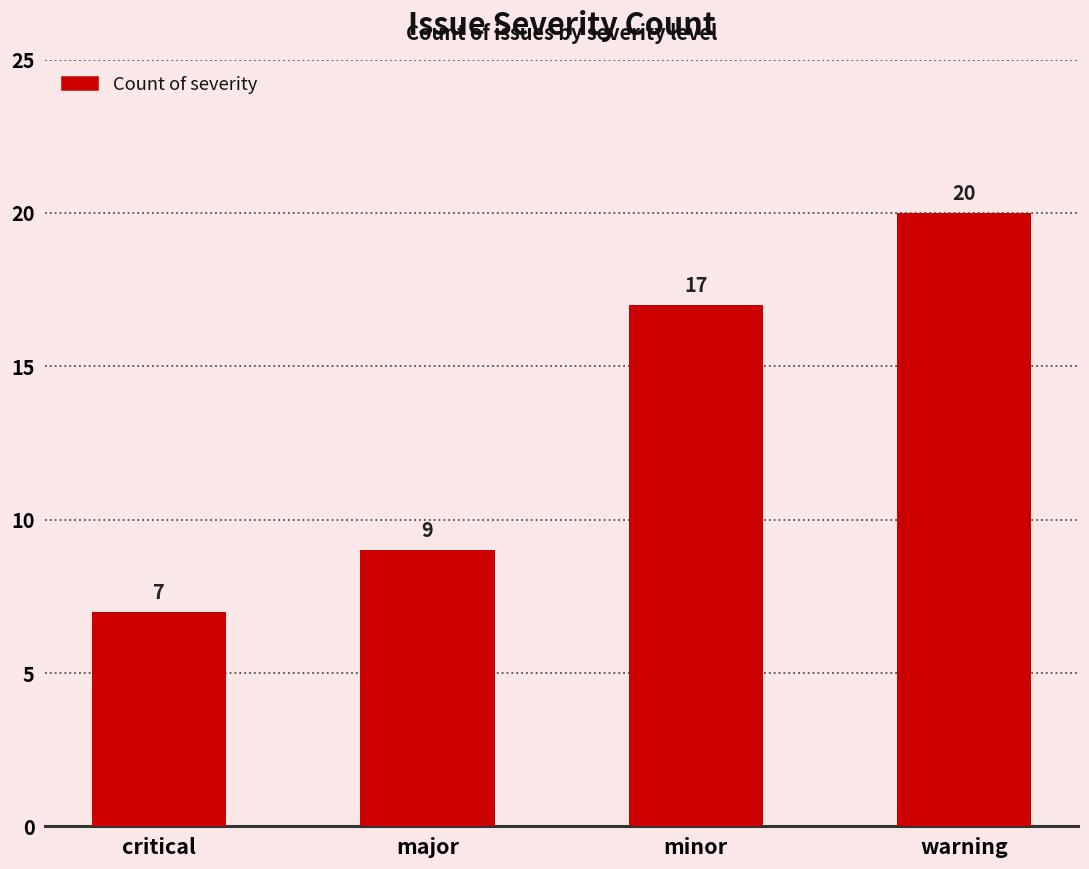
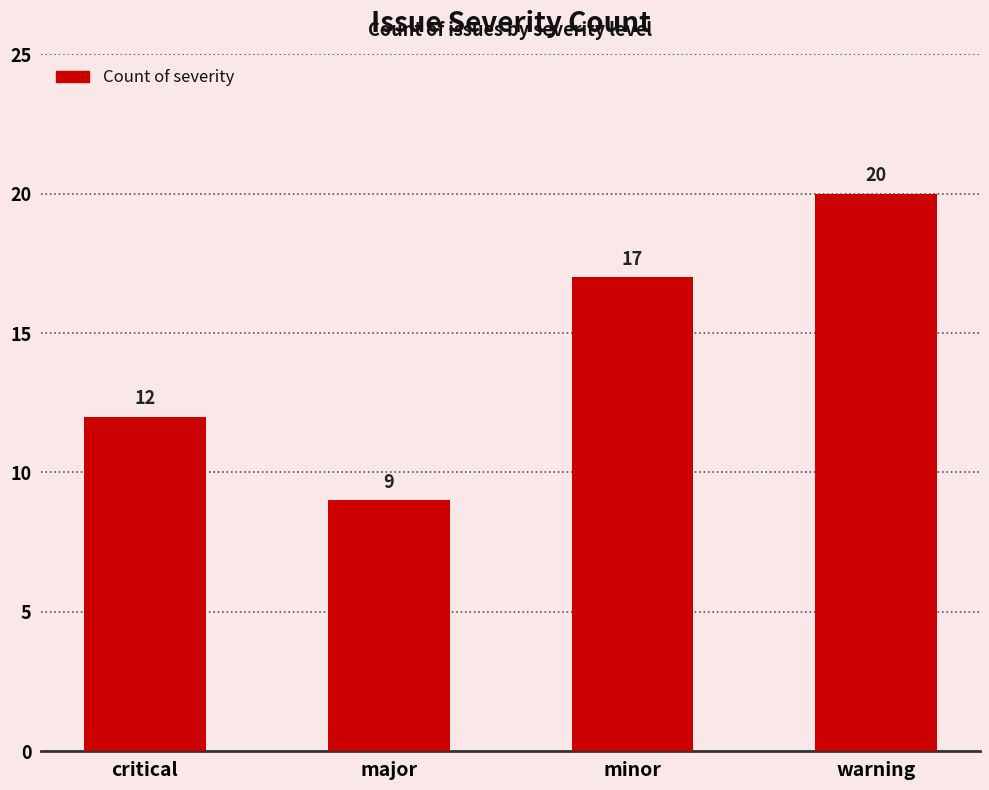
critical: 7 -> 12
